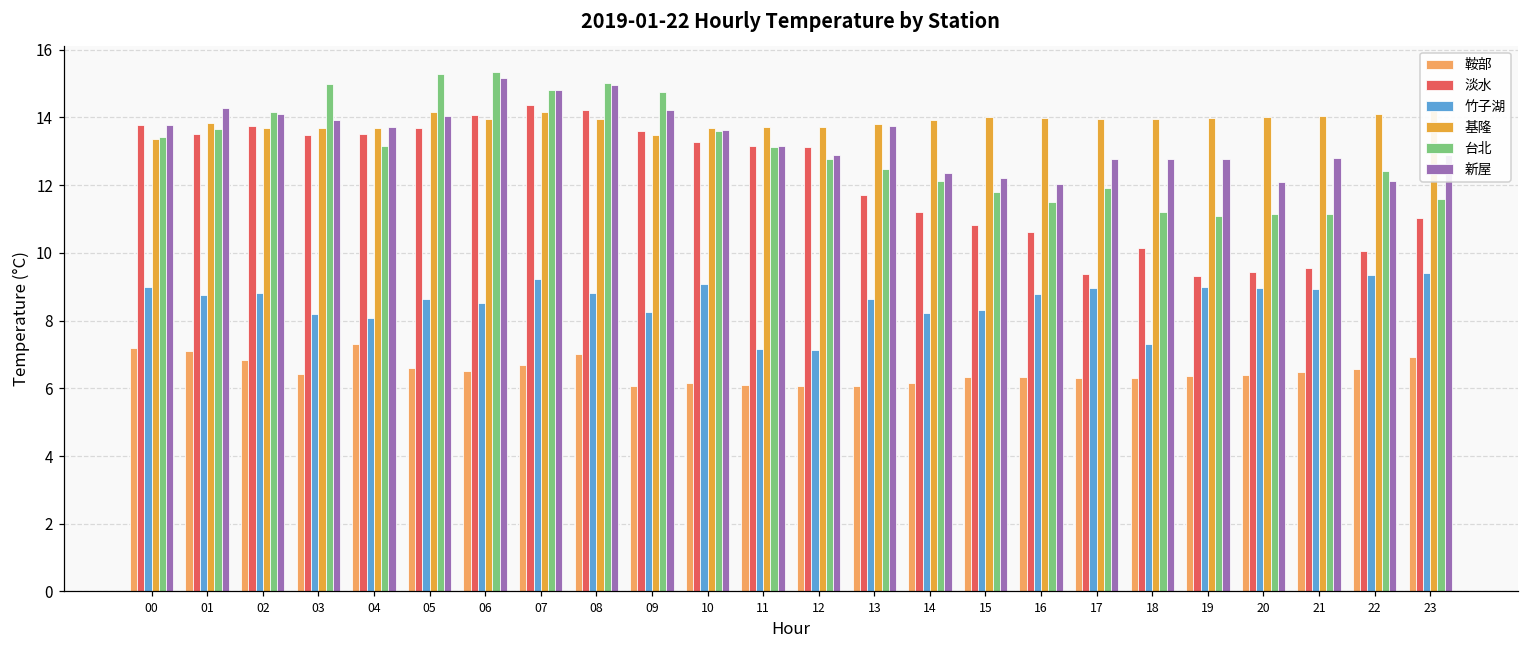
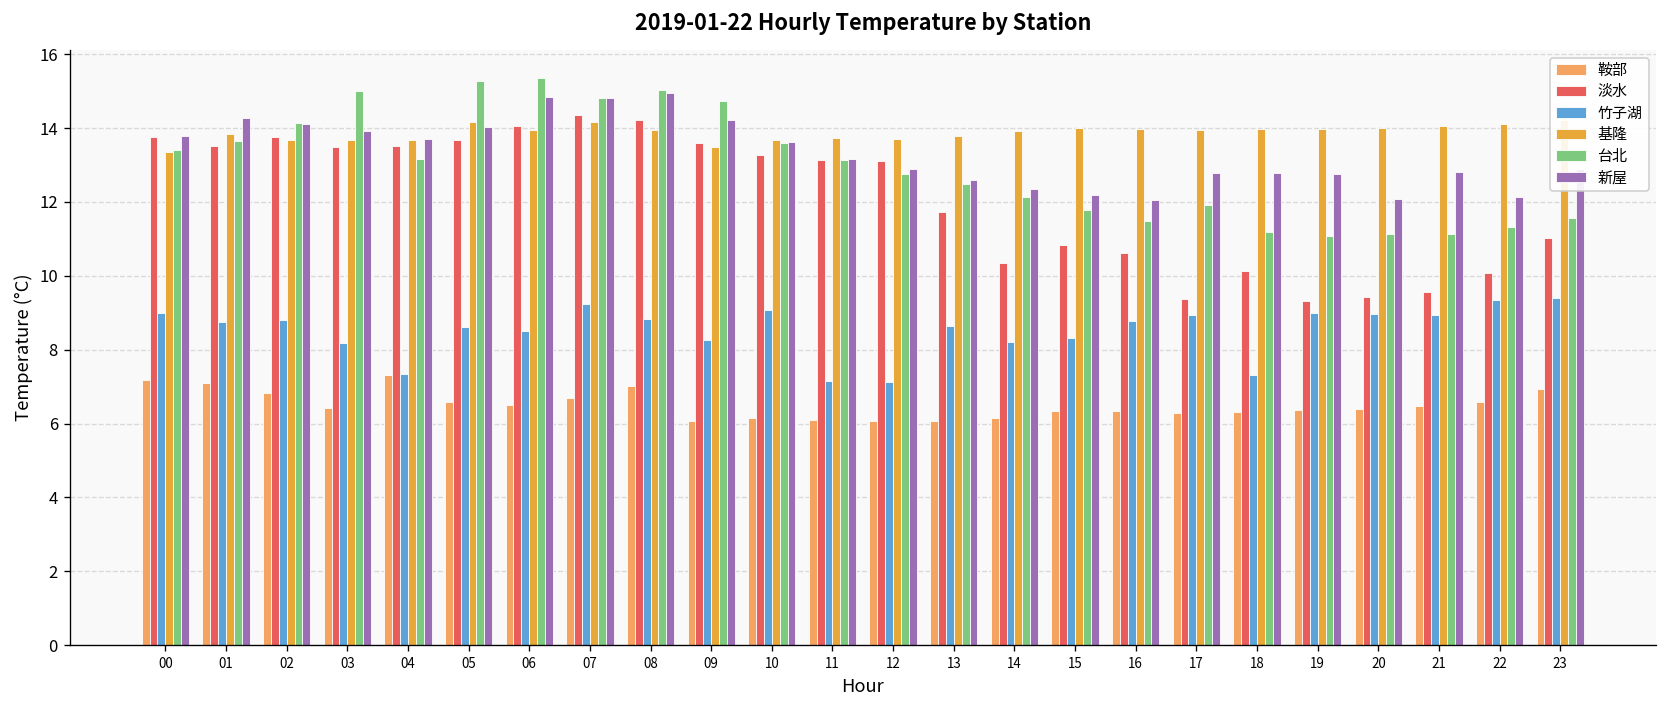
竹子湖, 04: 8.1 -> 7.3
新屋, 06: 15.2 -> 14.8
新屋, 13: 13.7 -> 12.6
淡水, 14: 11.2 -> 10.3
台北, 22: 12.4 -> 11.3
